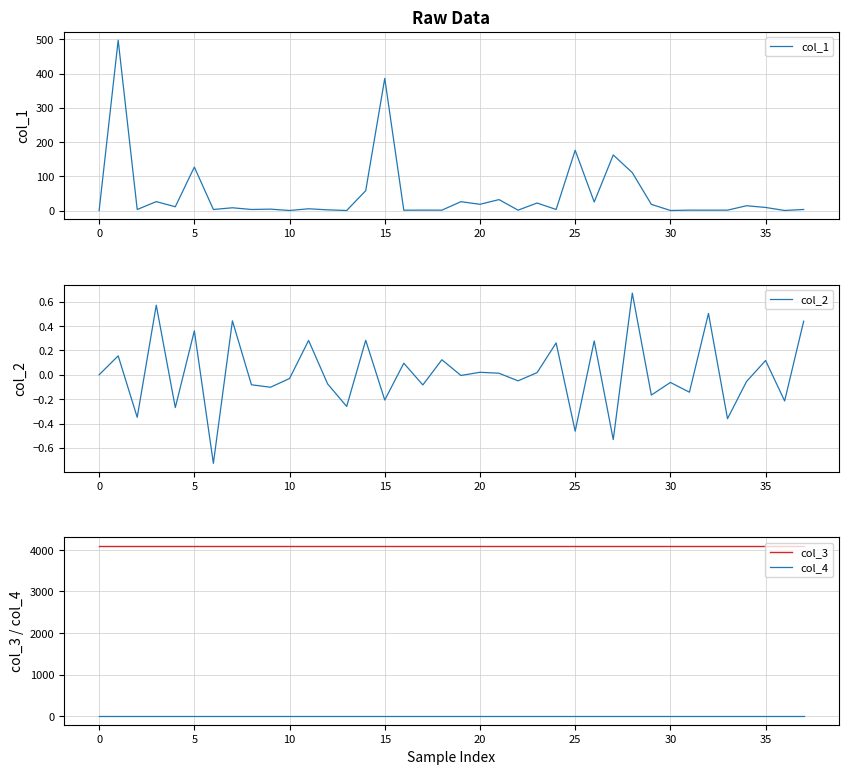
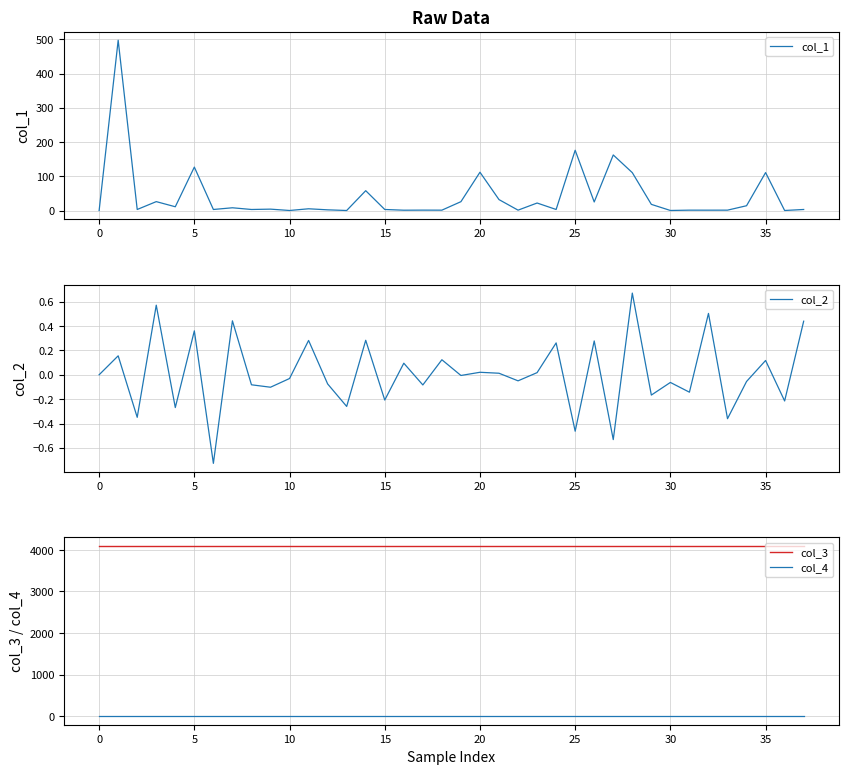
Raw Data, 15: 390 -> 0
Raw Data, 20: 20 -> 110
Raw Data, 35: 10 -> 110
